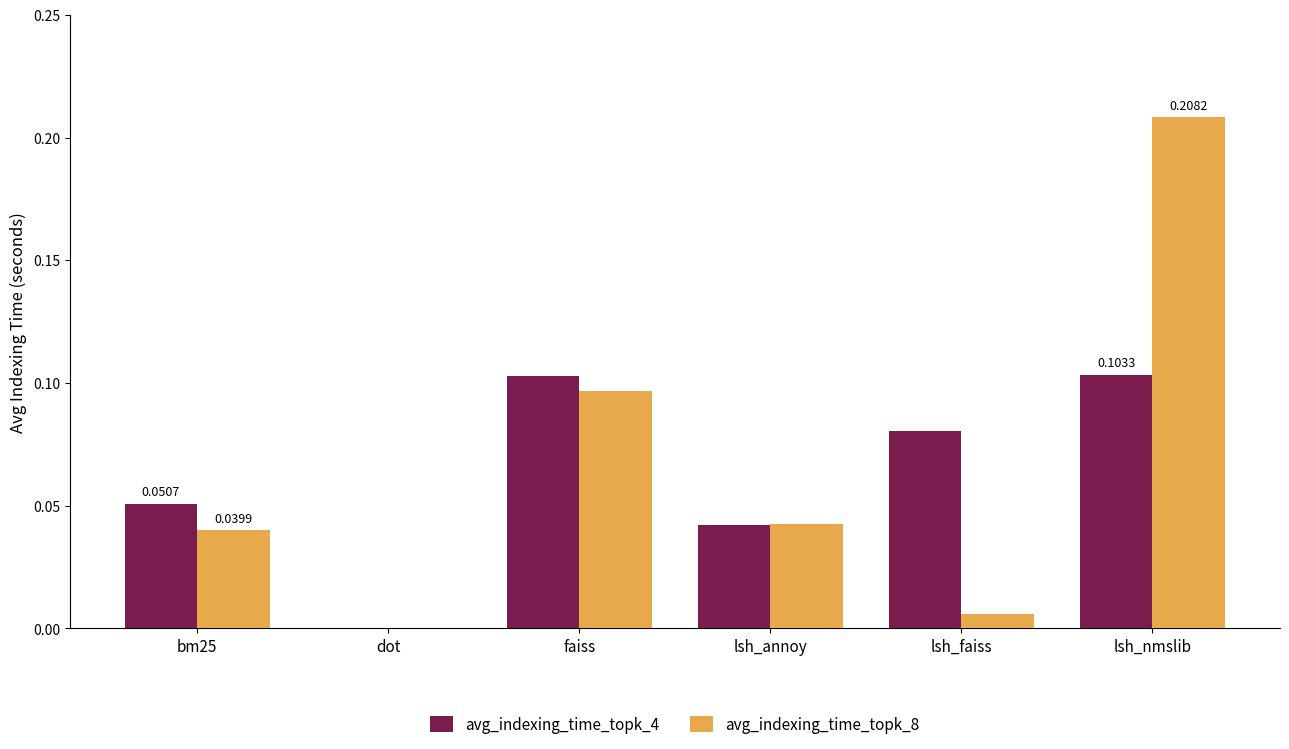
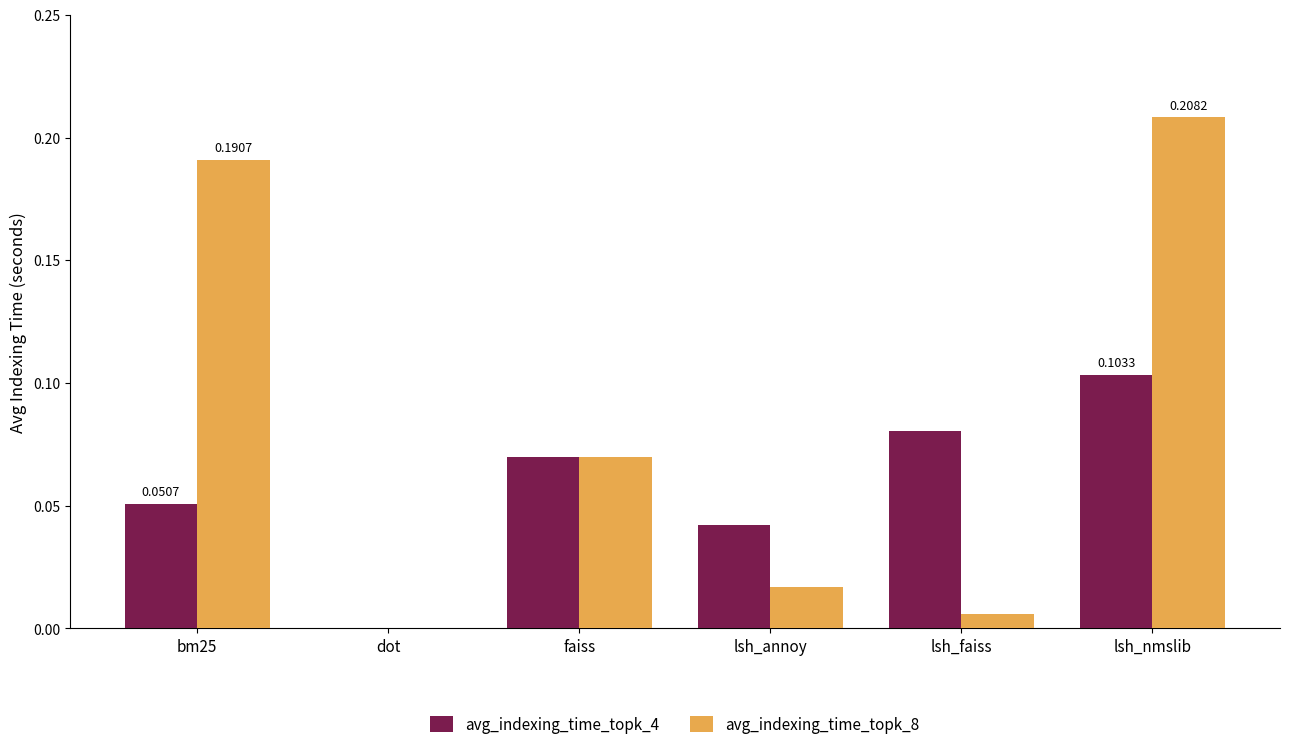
avg_indexing_time_topk_8, bm25: 0.0399 -> 0.1907
avg_indexing_time_topk_4, faiss: 0.103 -> 0.070
avg_indexing_time_topk_8, faiss: 0.097 -> 0.070
avg_indexing_time_topk_8, lsh_annoy: 0.042 -> 0.017
